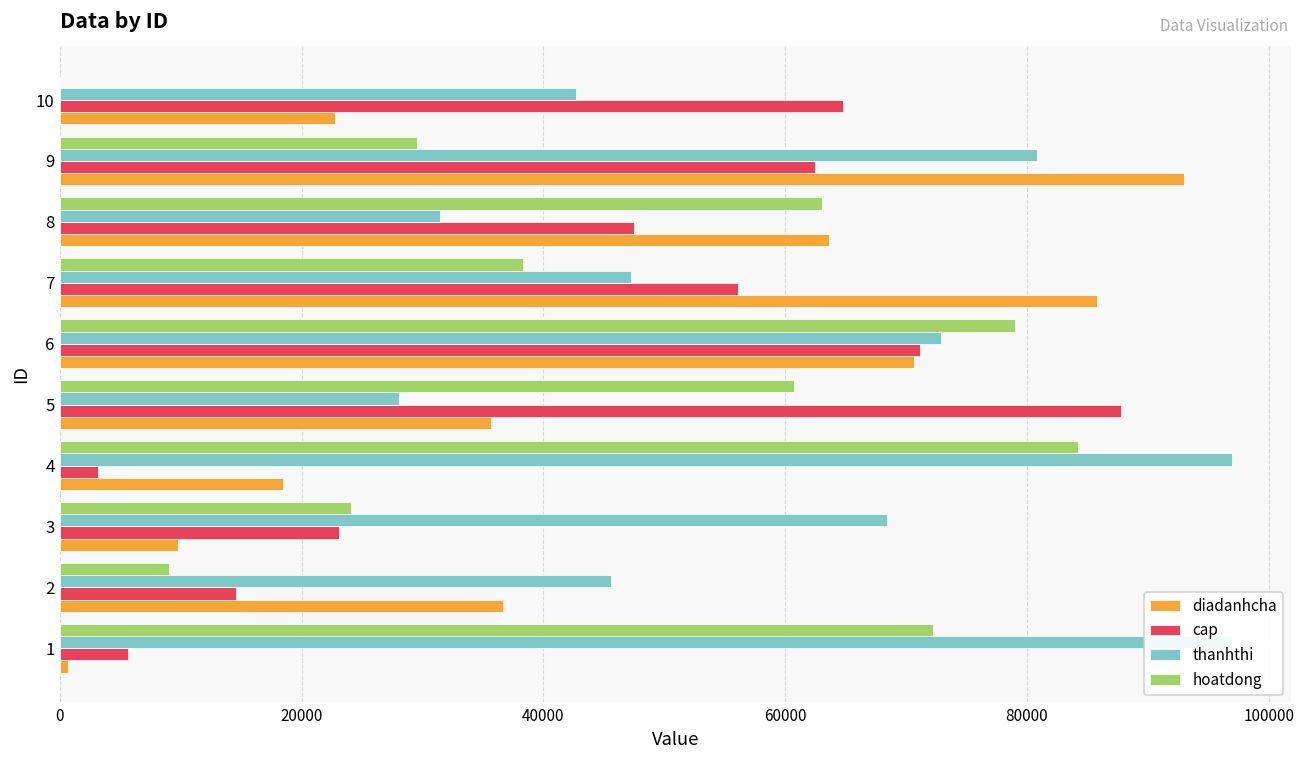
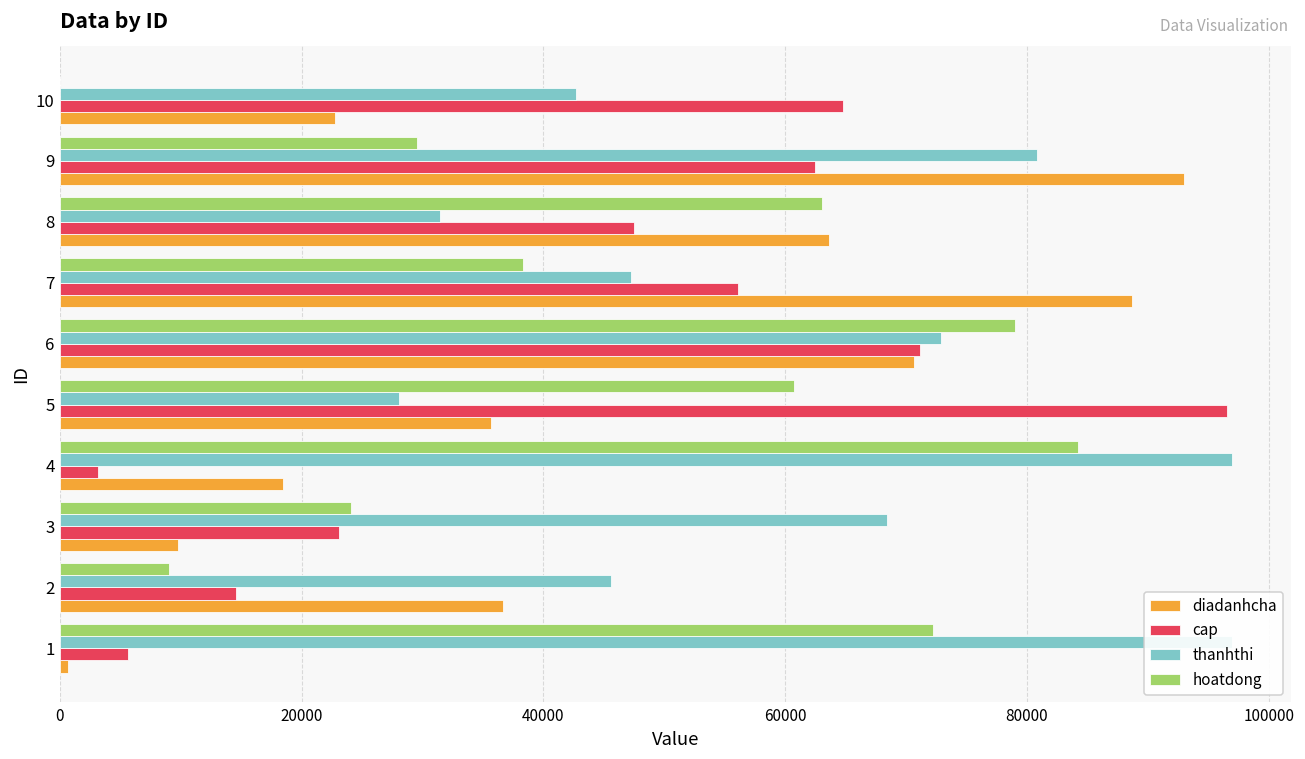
diadanhcha, 7: 85800 -> 88700
cap, 5: 87800 -> 96500
